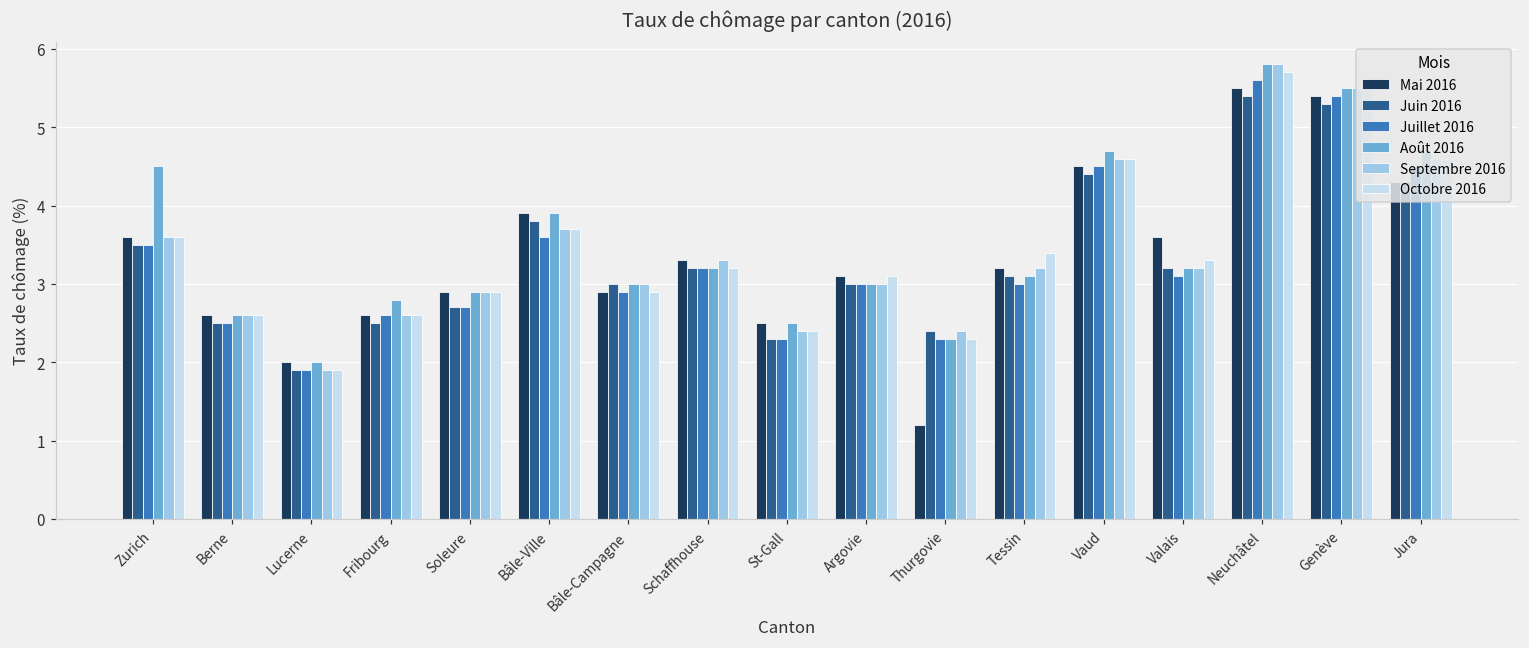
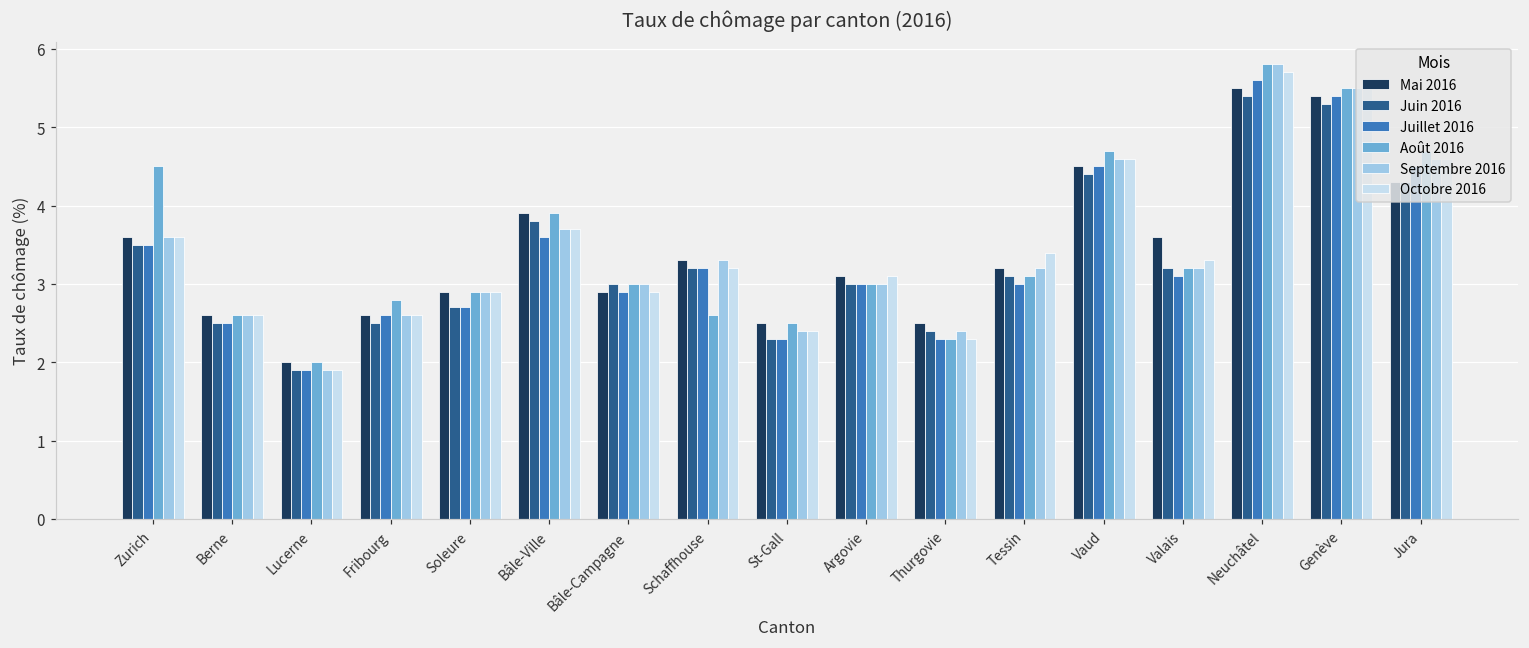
Août 2016, Schaffhouse: 3.2 -> 2.6
Mai 2016, Thurgovie: 1.2 -> 2.5
